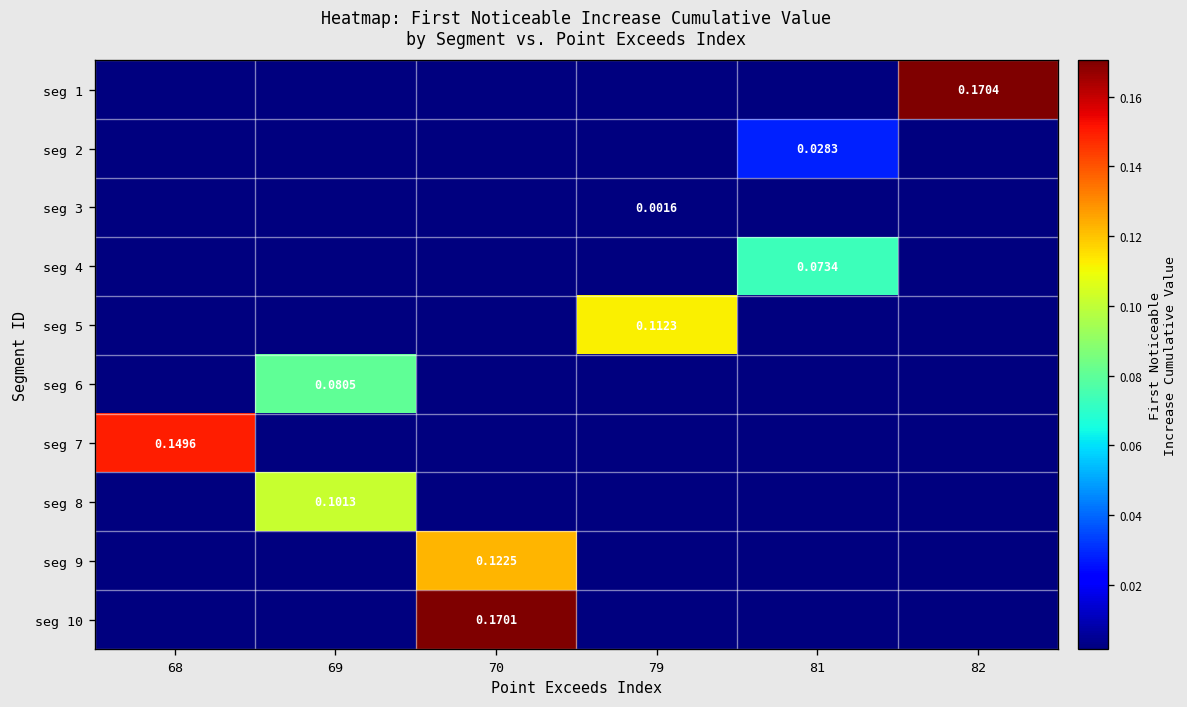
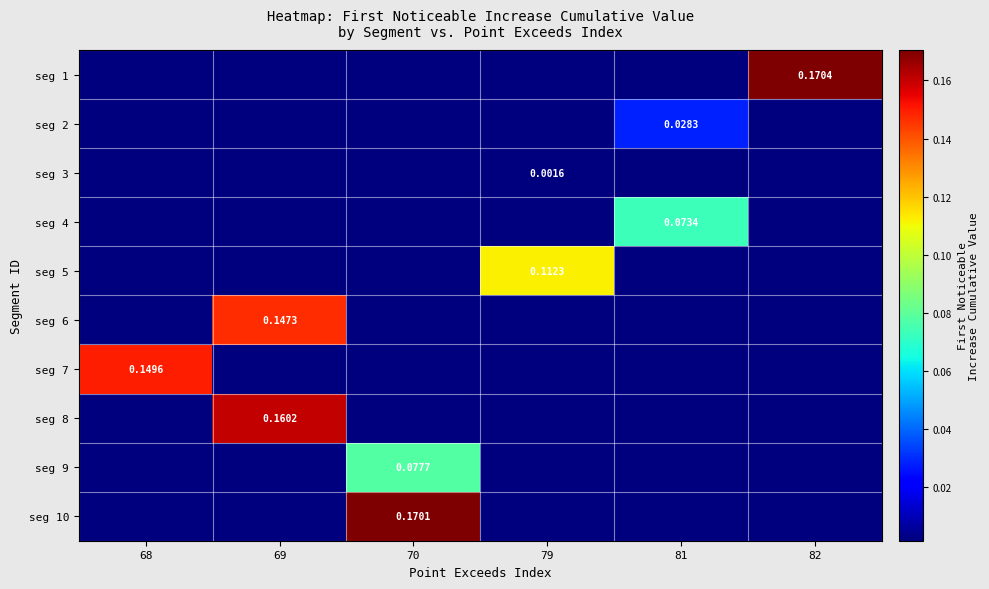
seg 6, 69: 0.0805 -> 0.1473
seg 8, 69: 0.1013 -> 0.1602
seg 9, 70: 0.1225 -> 0.0777
